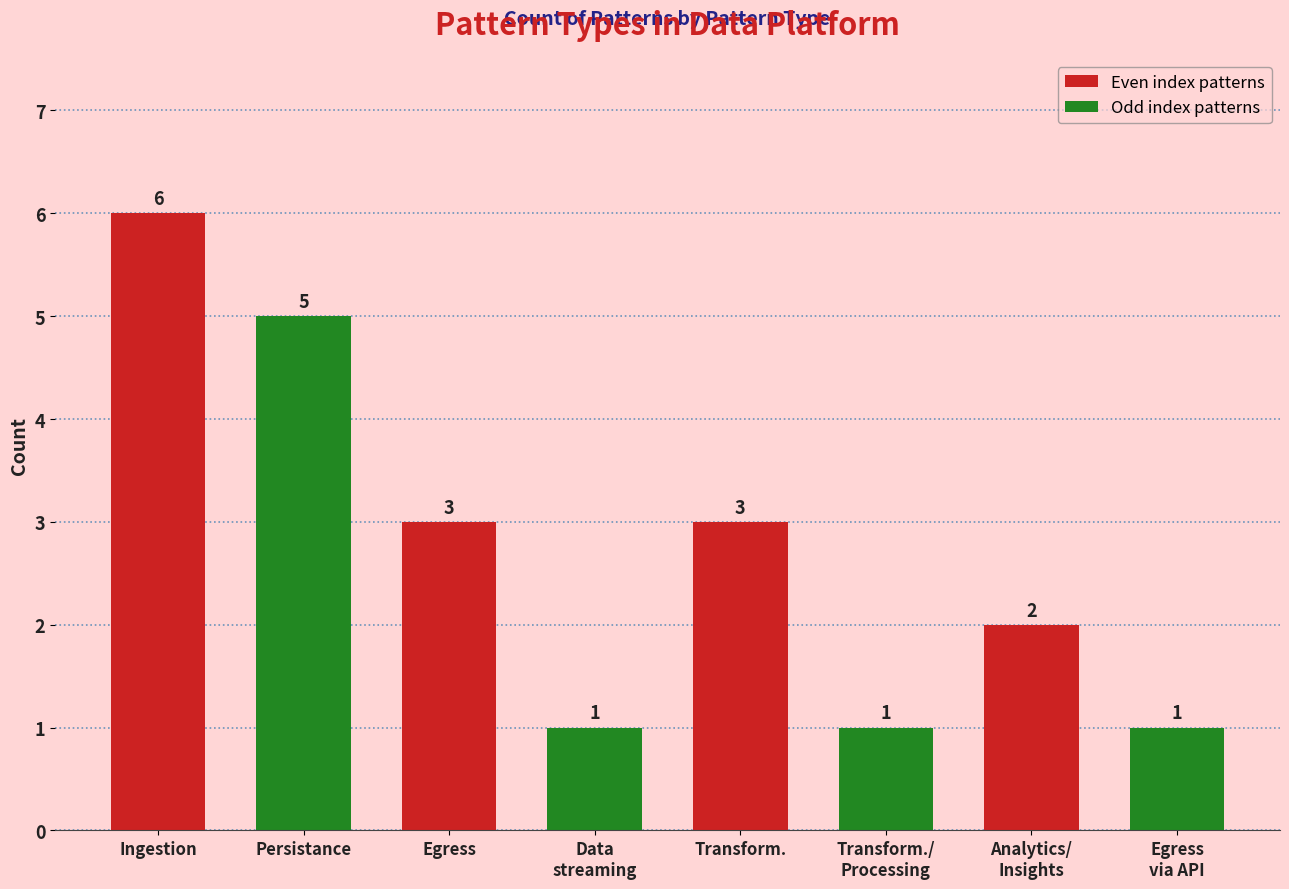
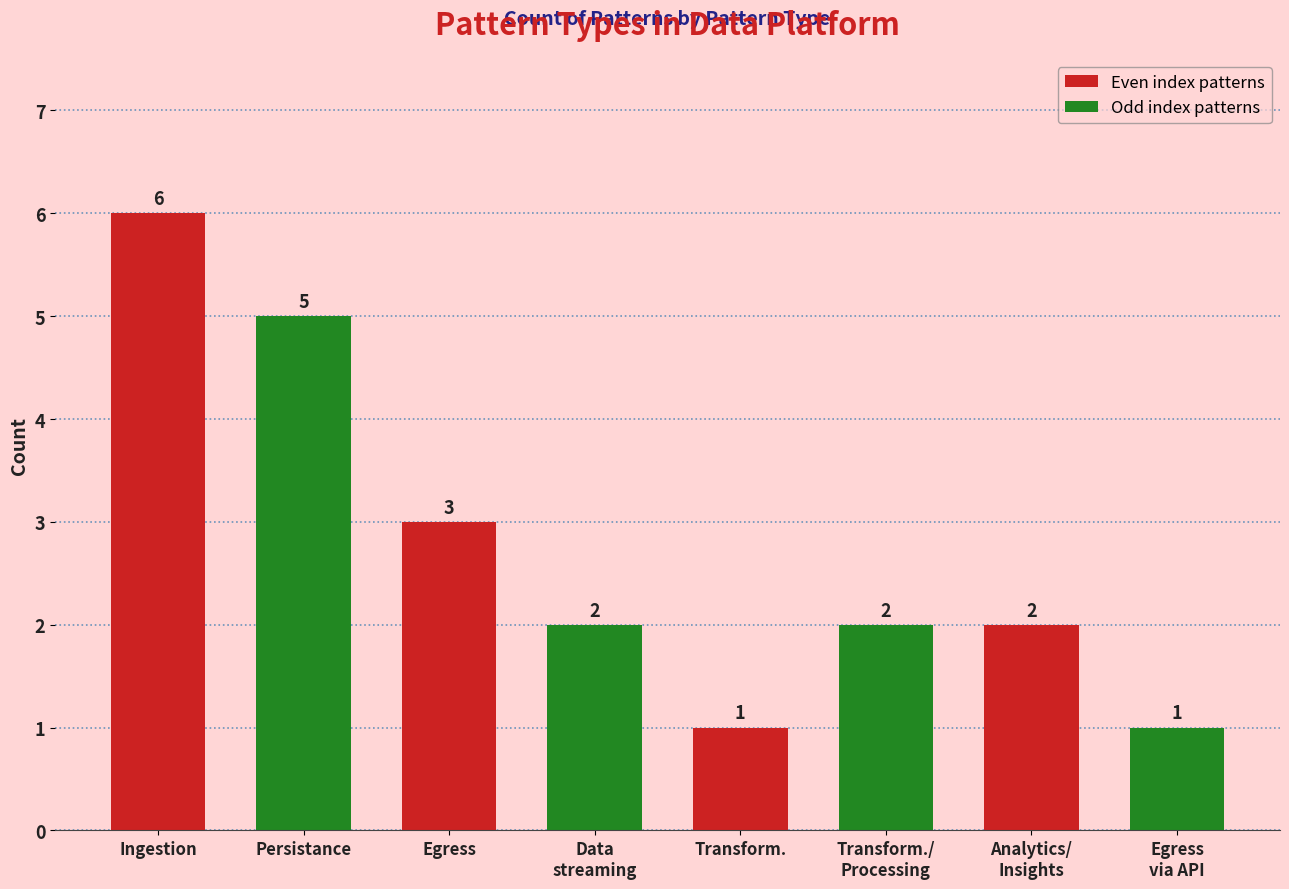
Data streaming: 1 -> 2
Transform.: 3 -> 1
Transform./ Processing: 1 -> 2
